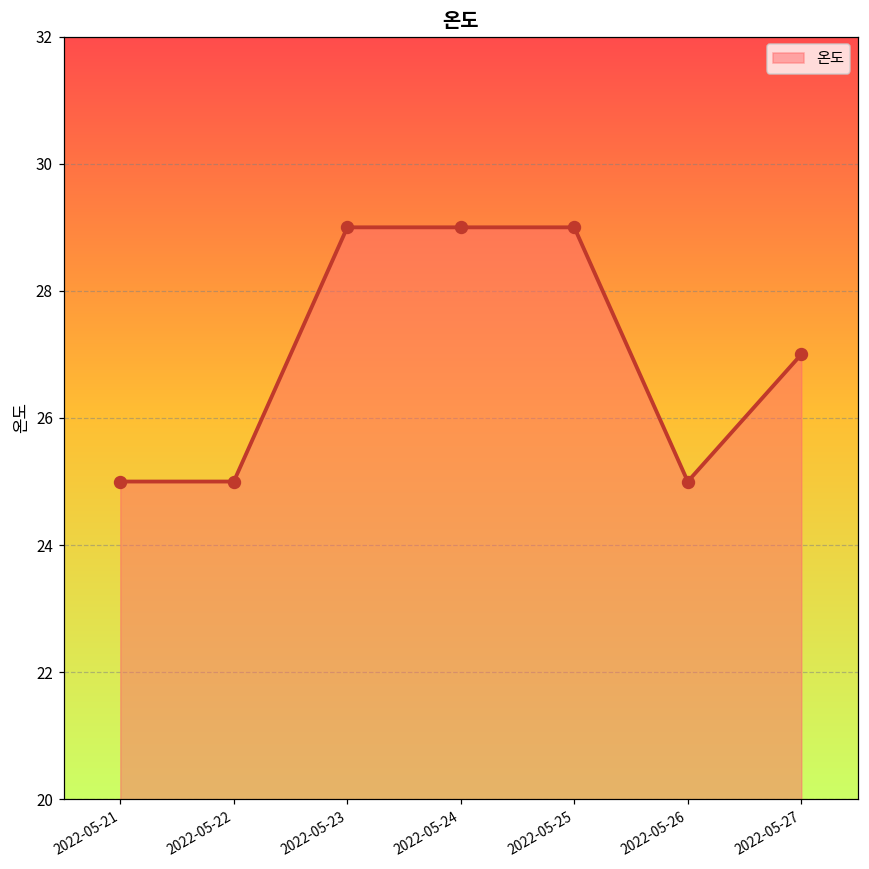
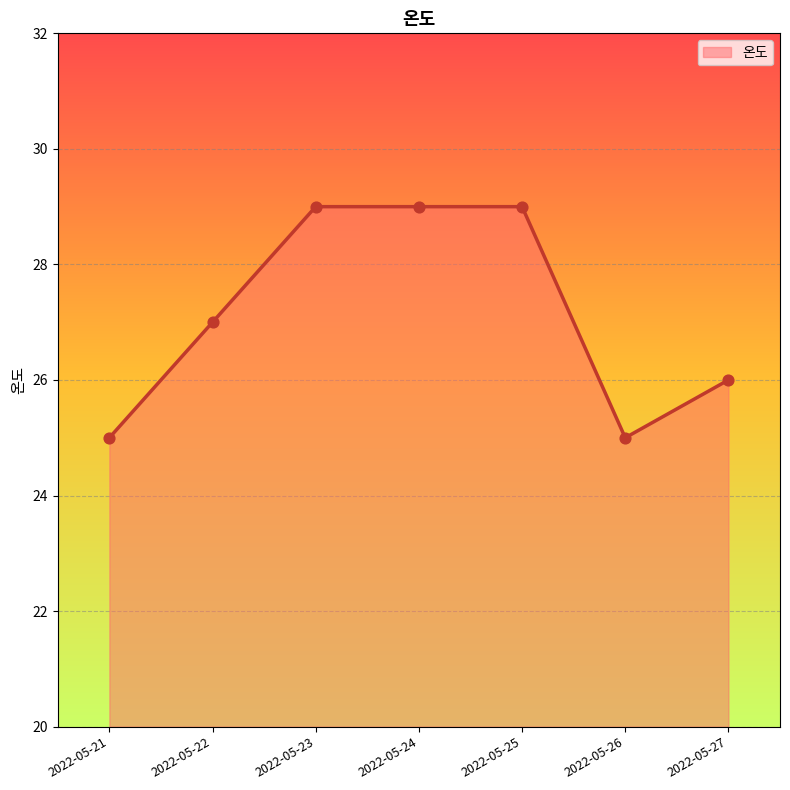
2022-05-22: 25 -> 27
2022-05-27: 27 -> 26
